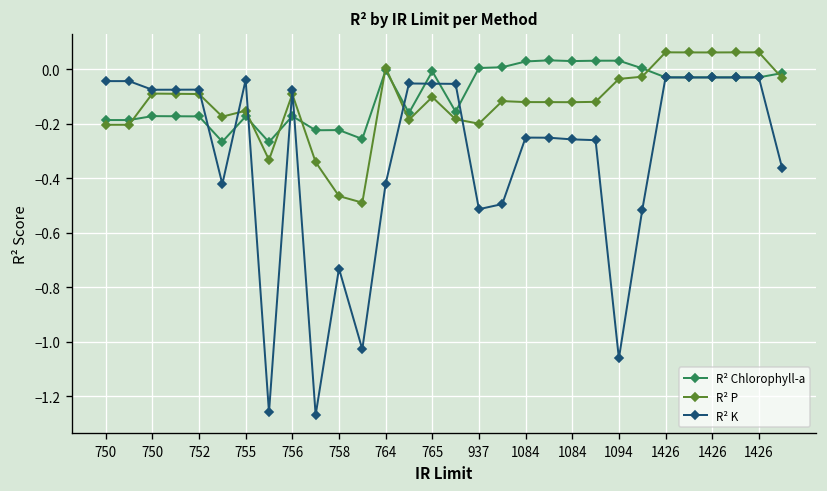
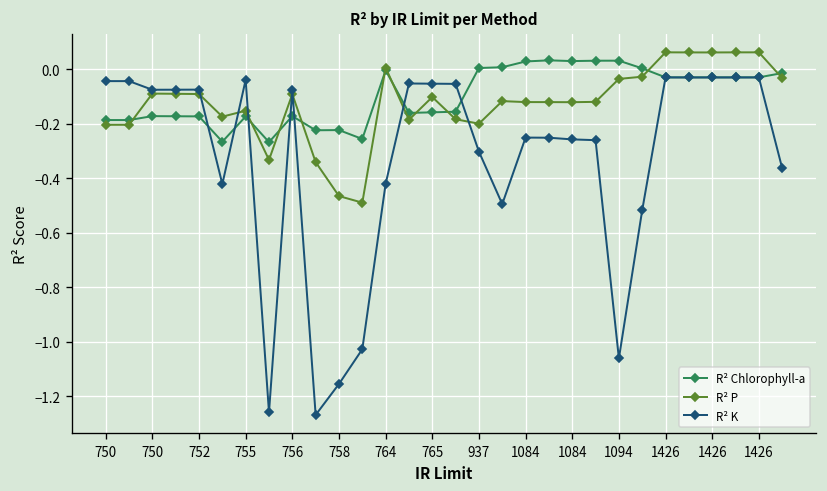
R² K, 758: -0.73 -> -1.16
R² Chlorophyll-a, 765: -0.01 -> -0.16
R² K, 937: -0.51 -> -0.30
